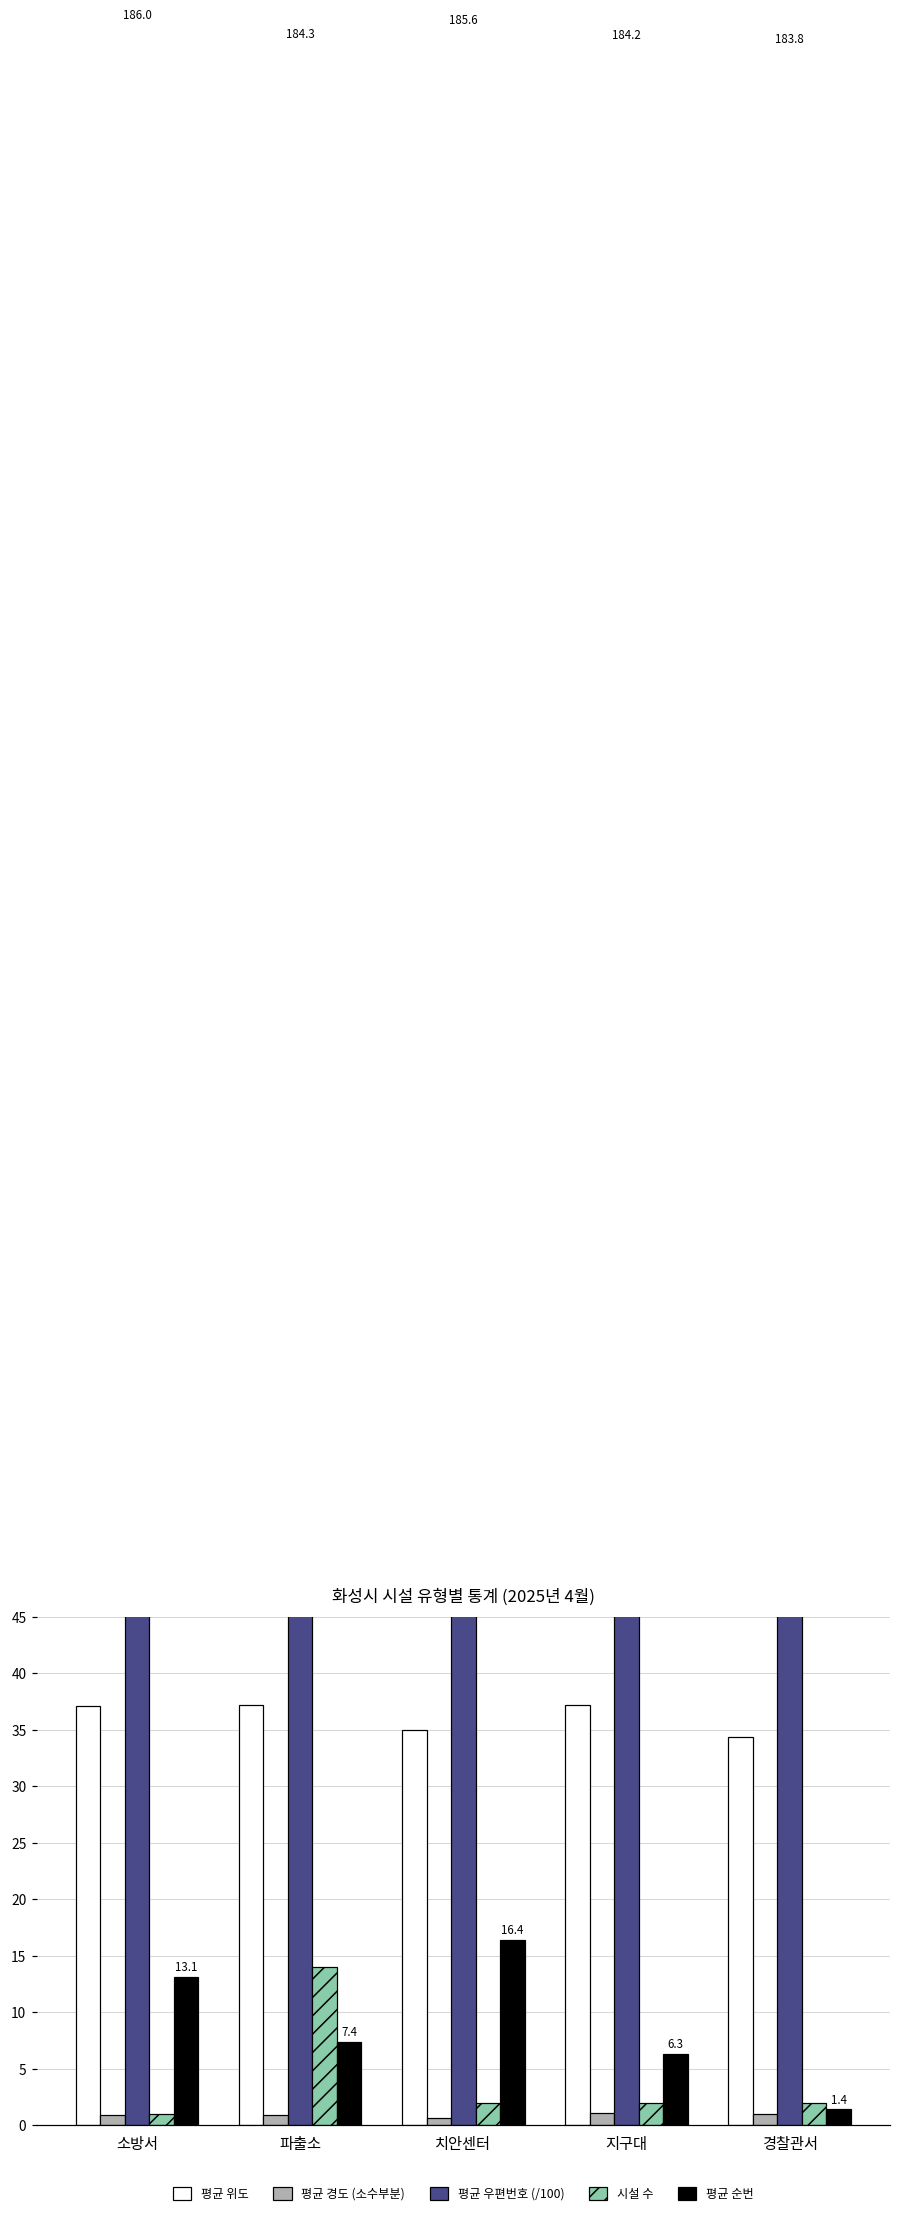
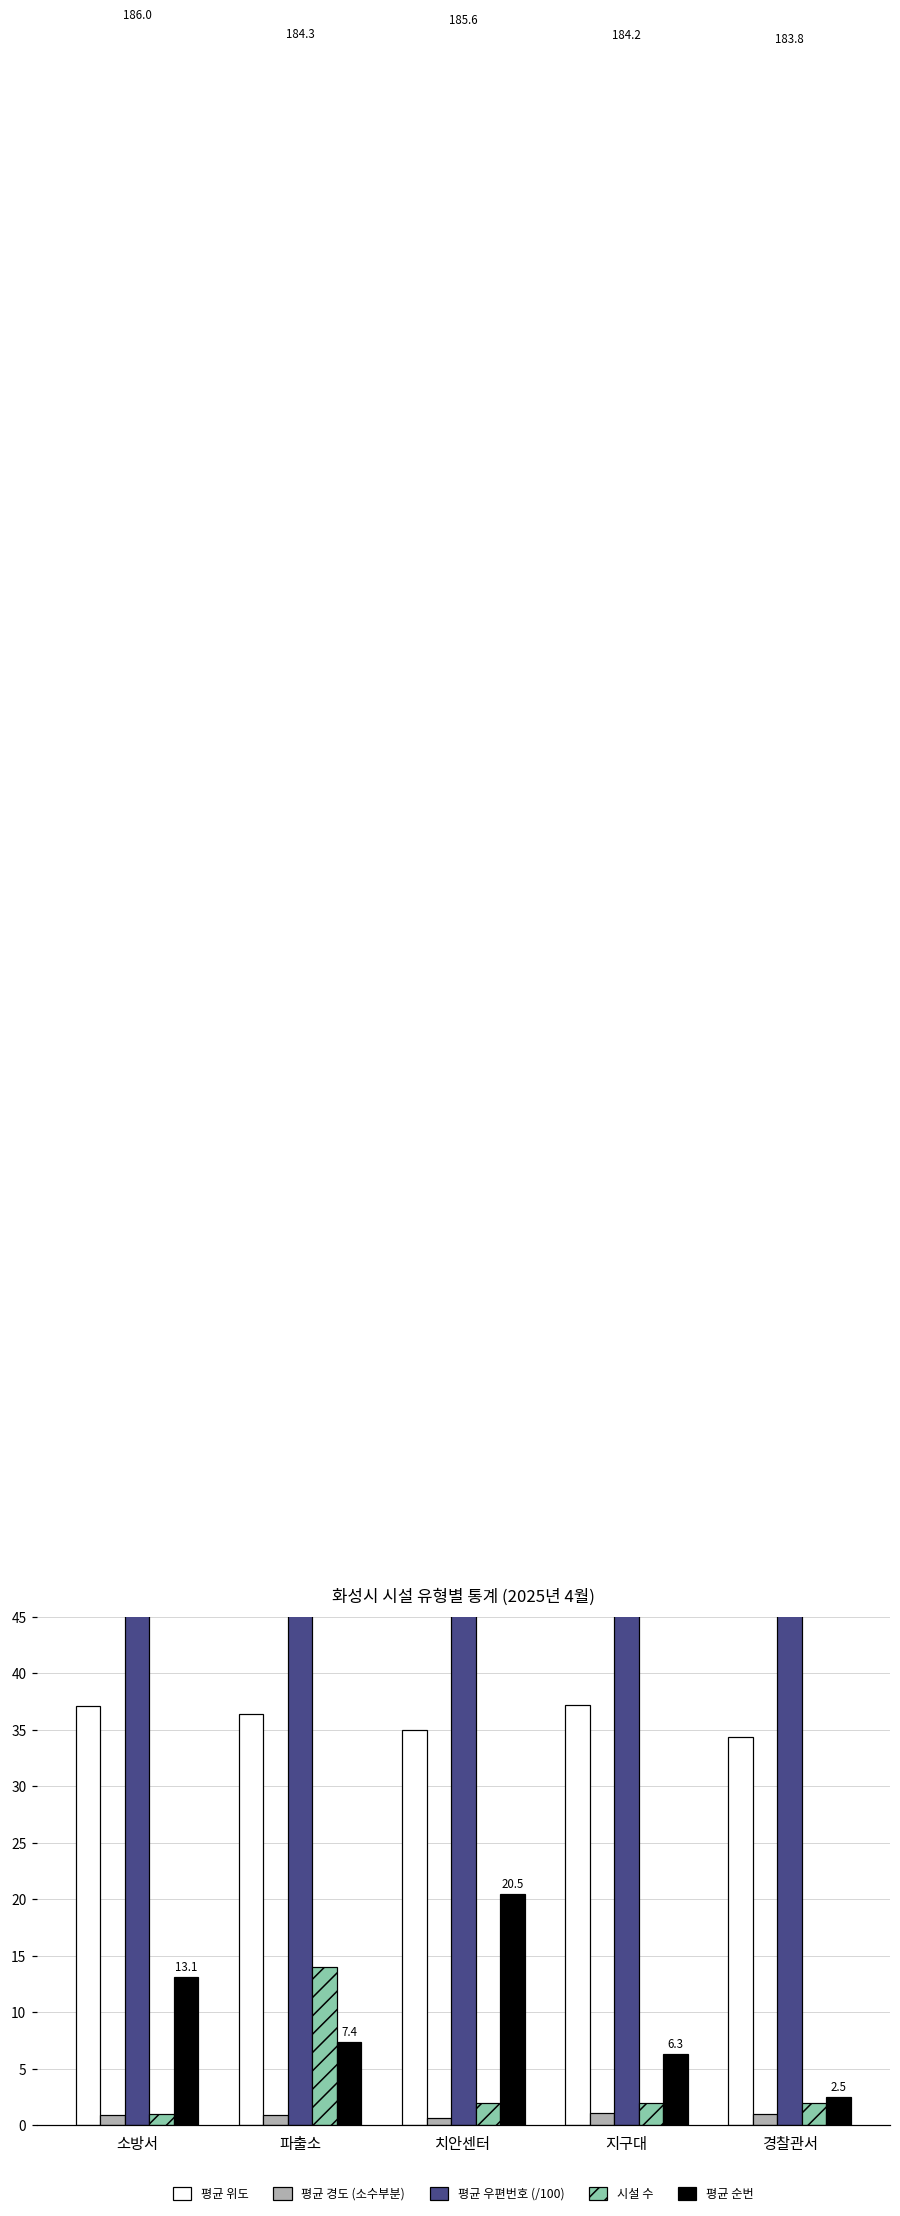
평균 위도, 파출소: 37.2 -> 36.4
평균 순번, 치안센터: 16.4 -> 20.5
평균 순번, 경찰관서: 1.4 -> 2.5
